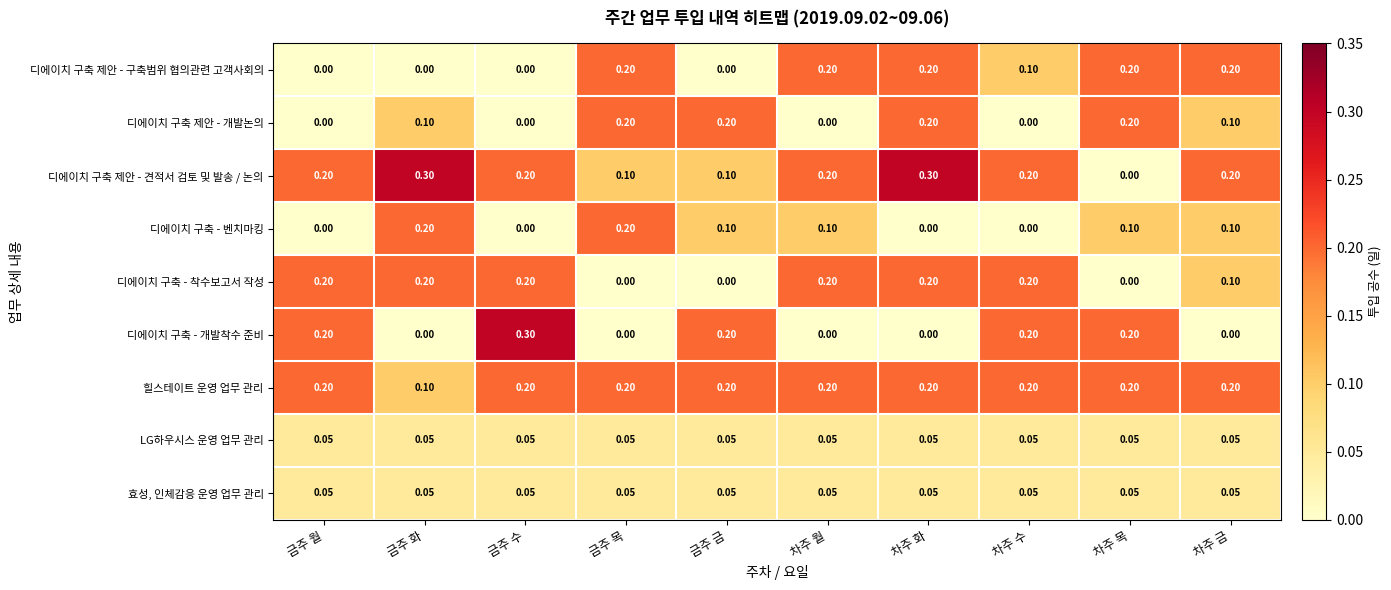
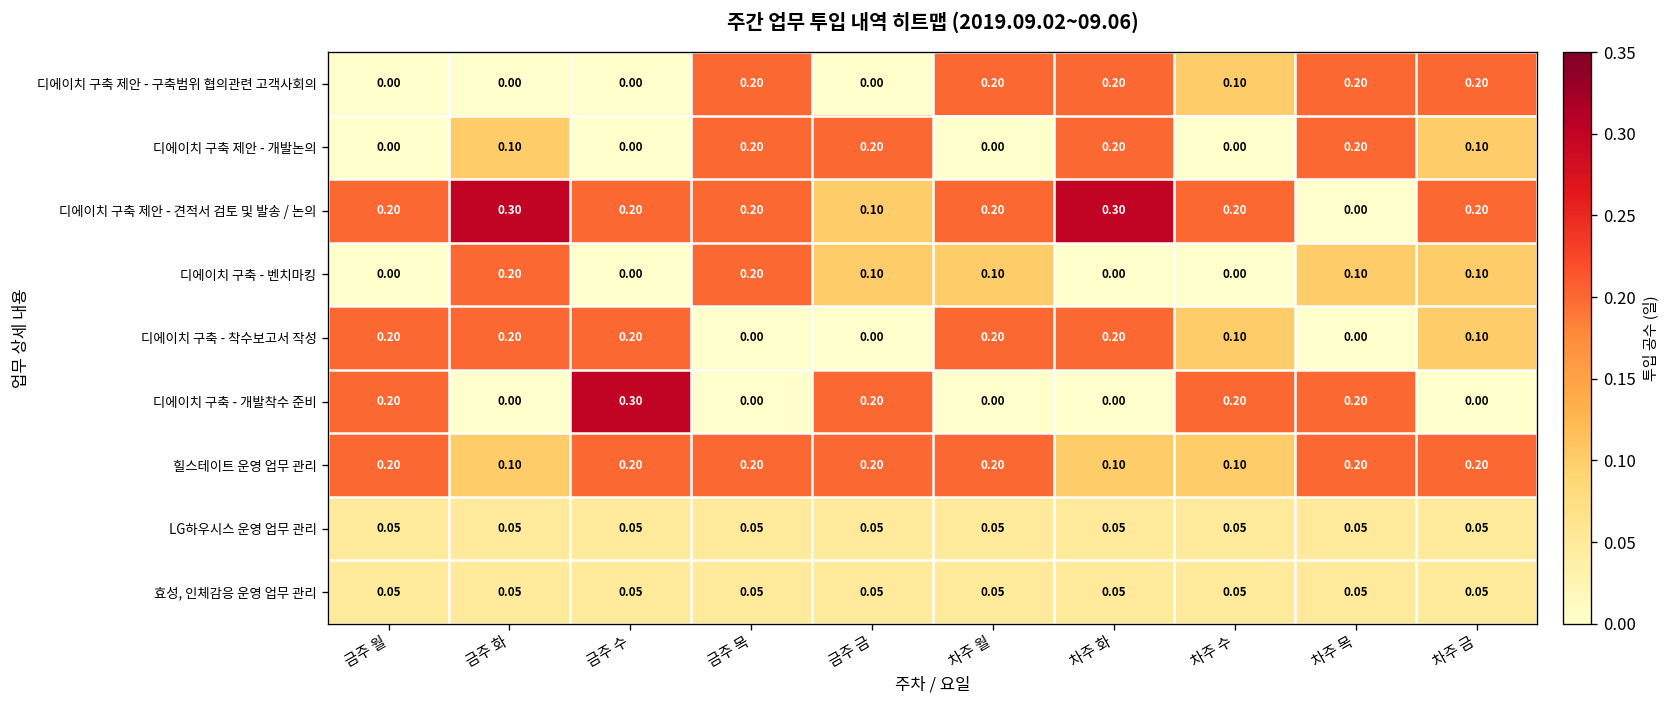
디에이치 구축 제안 - 견적서 검토 및 발송 / 논의, 금주 목: 0.10 -> 0.20
디에이치 구축 - 착수보고서 작성, 차주 수: 0.20 -> 0.10
힐스테이트 운영 업무 관리, 차주 화: 0.20 -> 0.10
힐스테이트 운영 업무 관리, 차주 수: 0.20 -> 0.10
